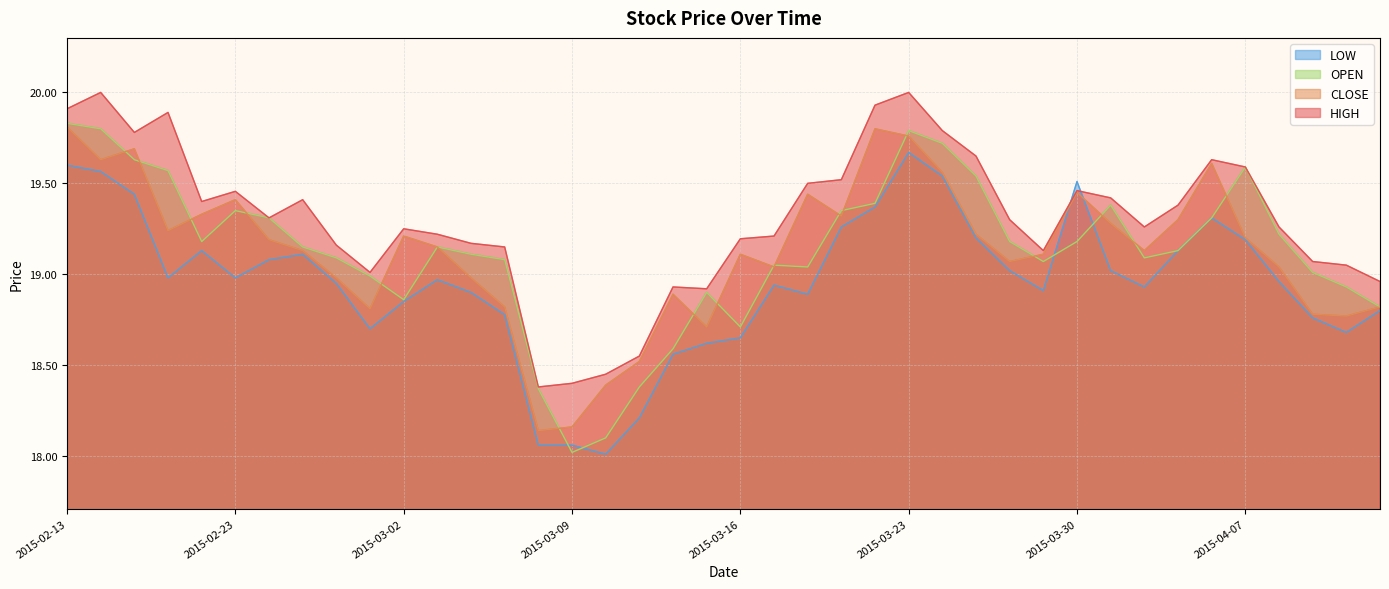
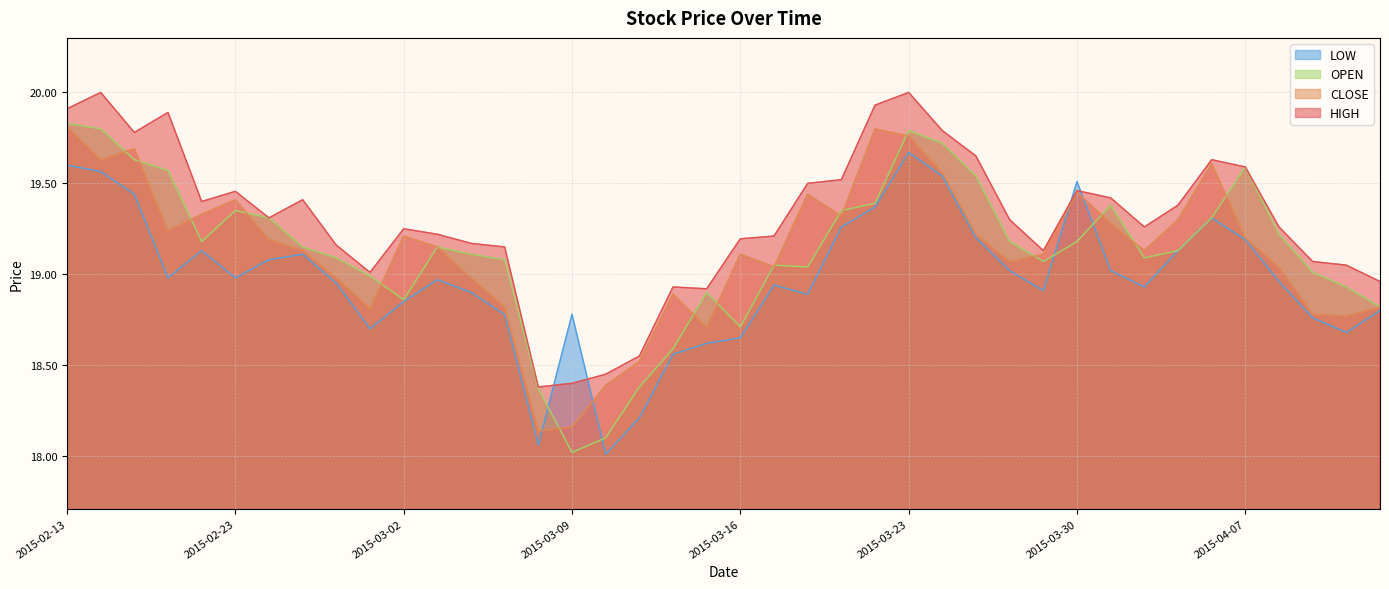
LOW, 2015-03-09: 18.06 -> 18.78
